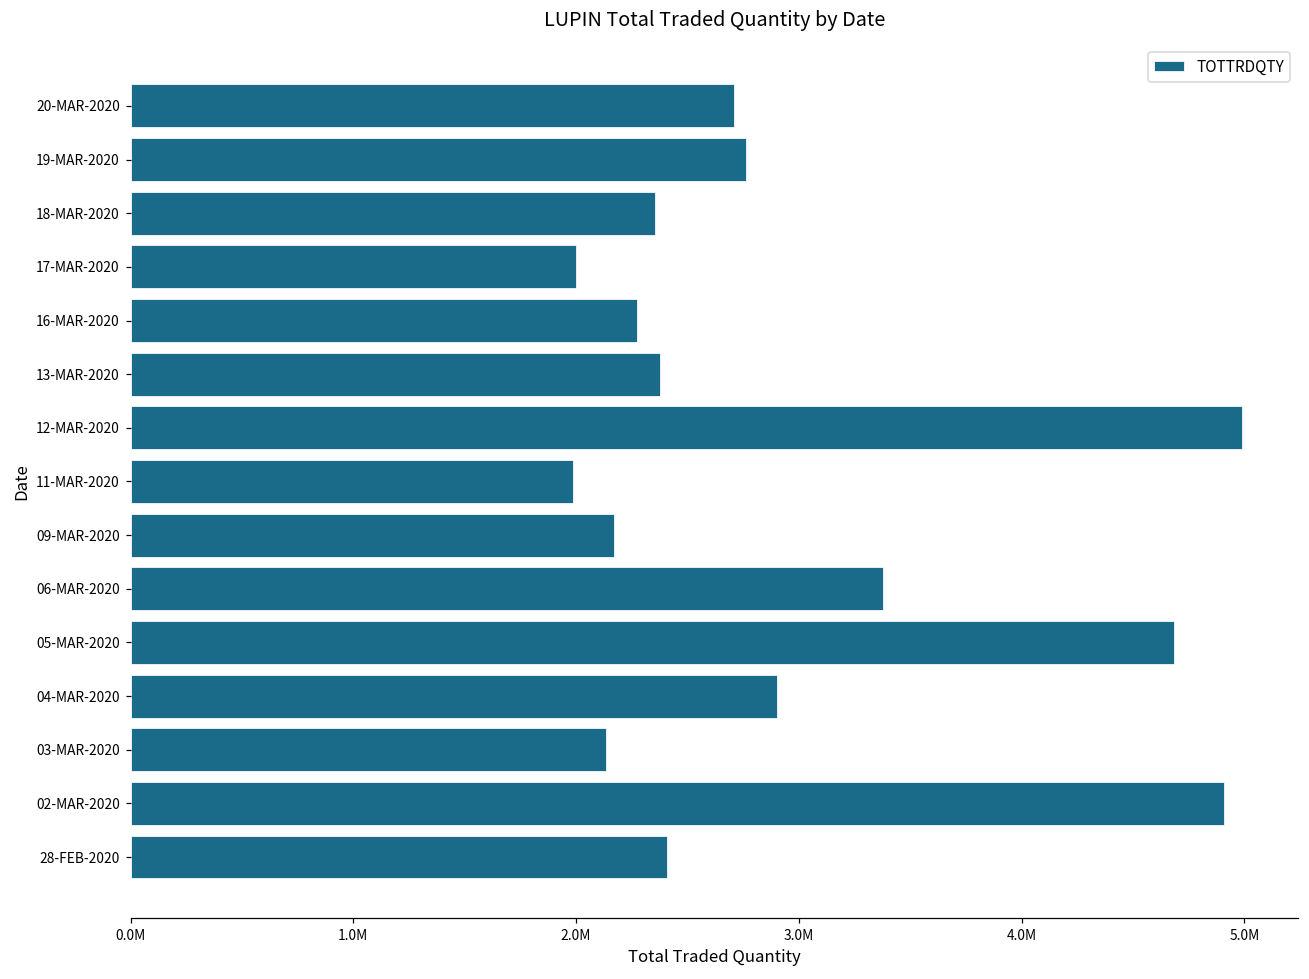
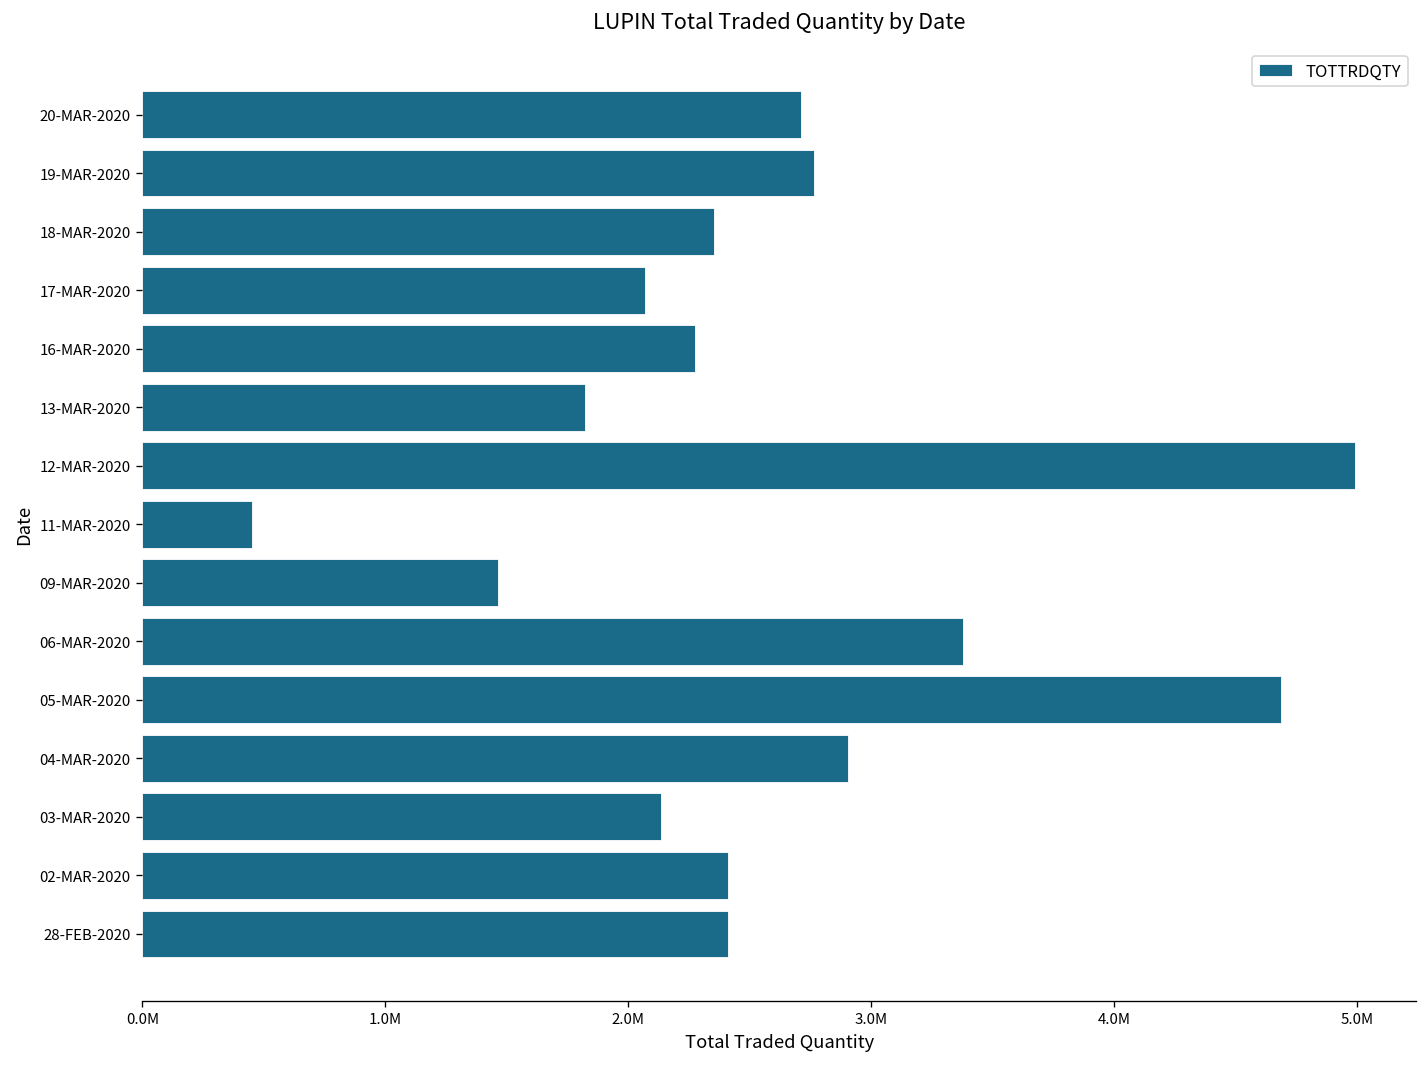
17-MAR-2020: 2000000 -> 2070000
13-MAR-2020: 2380000 -> 1820000
11-MAR-2020: 1990000 -> 450000
09-MAR-2020: 2170000 -> 1460000
02-MAR-2020: 4910000 -> 2410000
